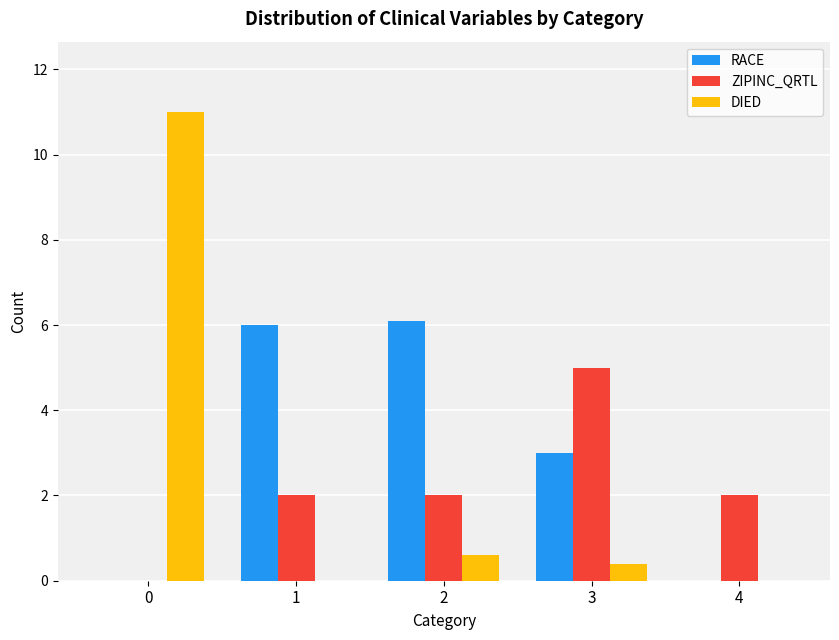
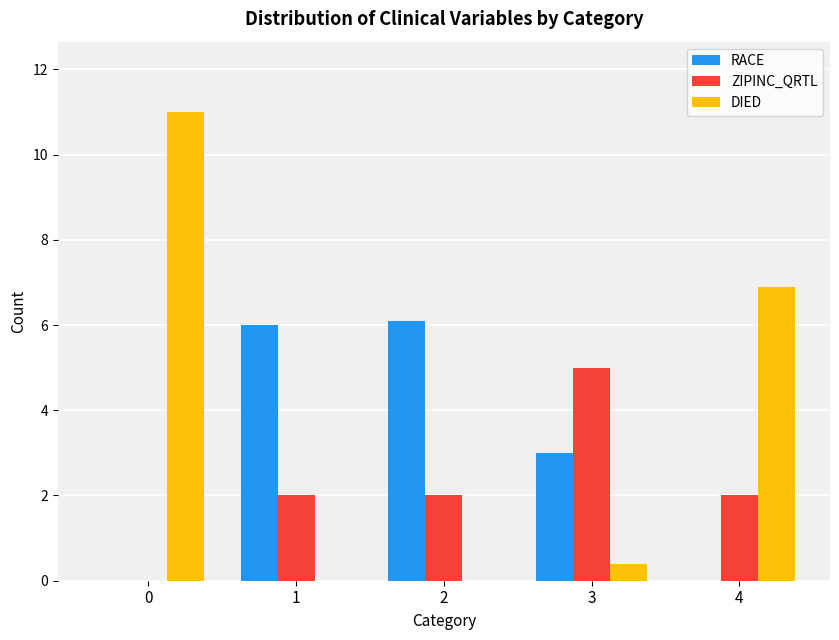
DIED, 2: 0.6 -> 0.0
DIED, 4: 0.0 -> 6.9
